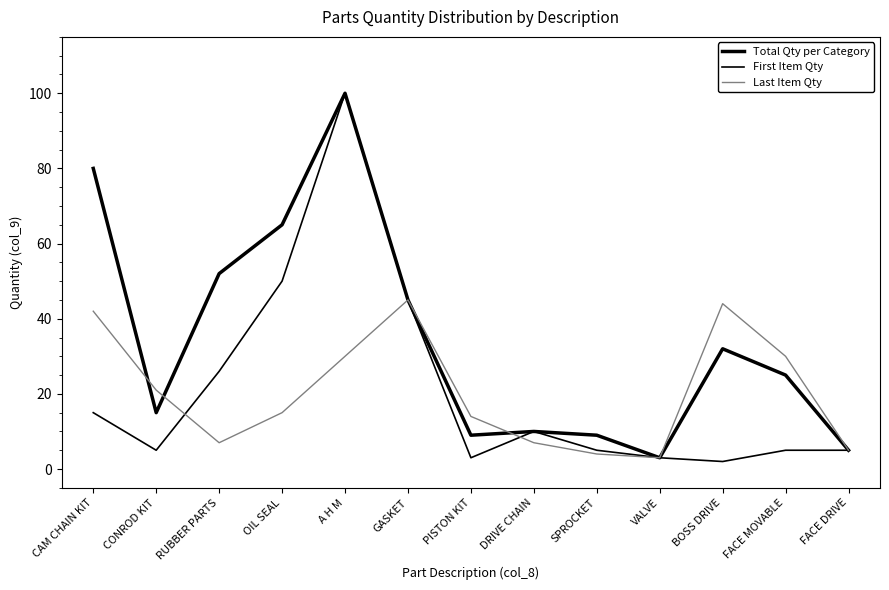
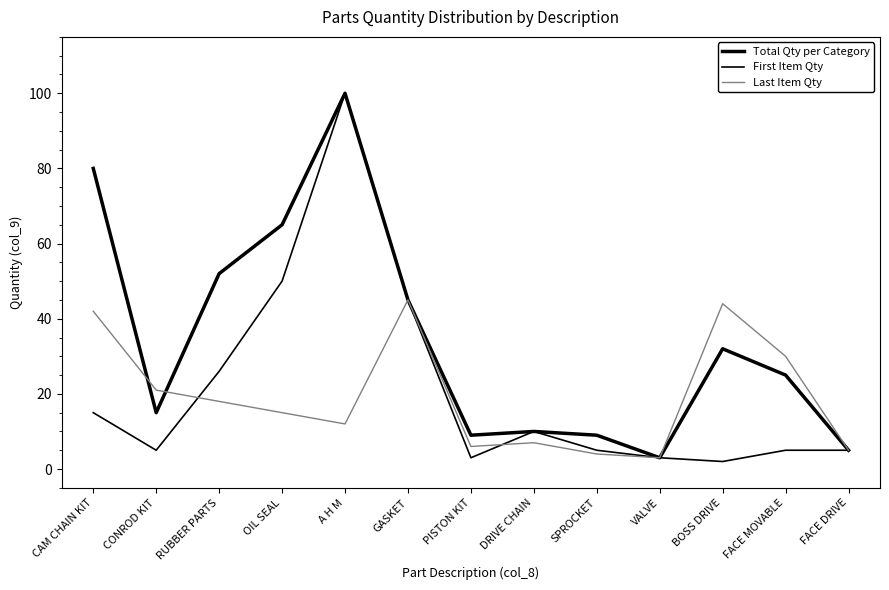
Last Item Qty, RUBBER PARTS: 7 -> 18
Last Item Qty, A H M: 30 -> 12
Last Item Qty, PISTON KIT: 14 -> 6
